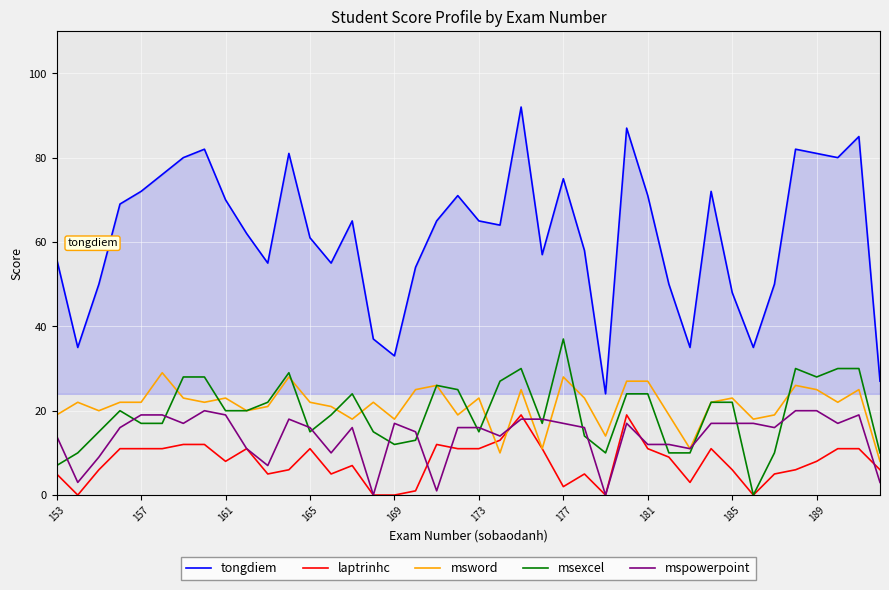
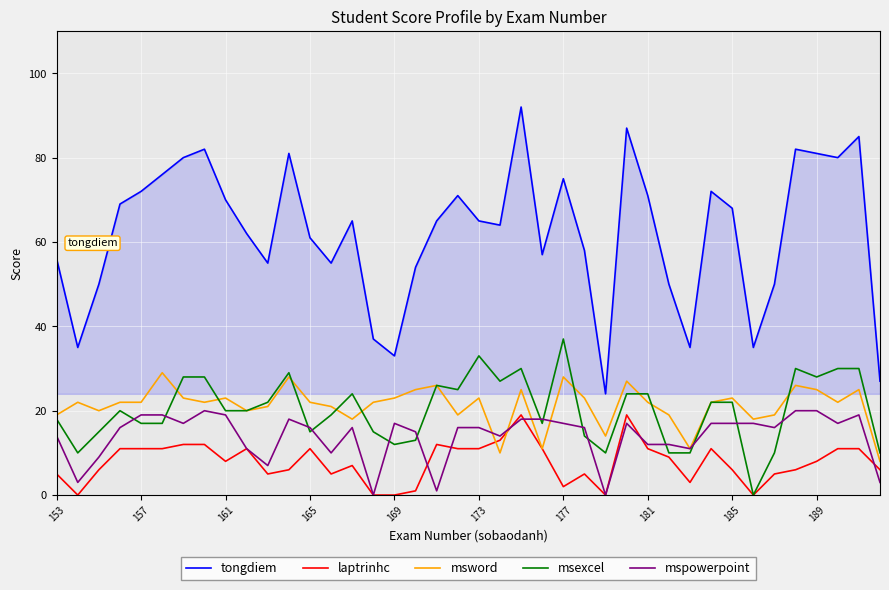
msexcel, 153: 7 -> 18
msword, 169: 18 -> 23
msexcel, 173: 15 -> 33
msword, 181: 27 -> 22
tongdiem, 185: 48 -> 68
